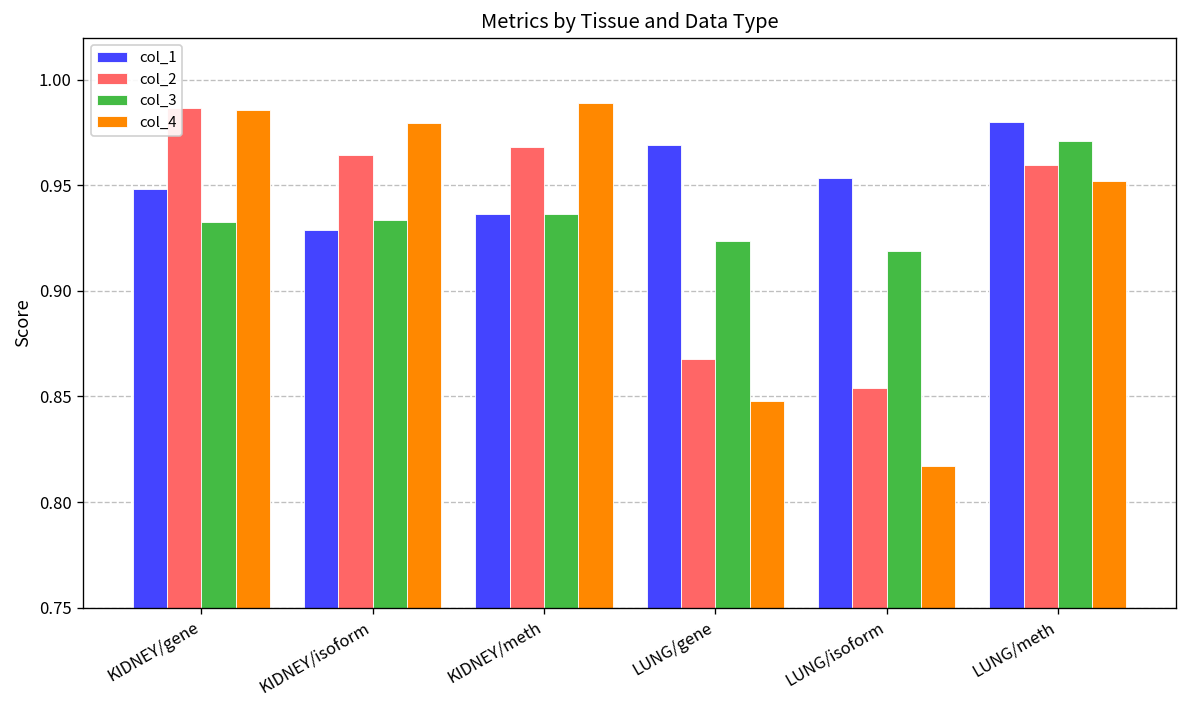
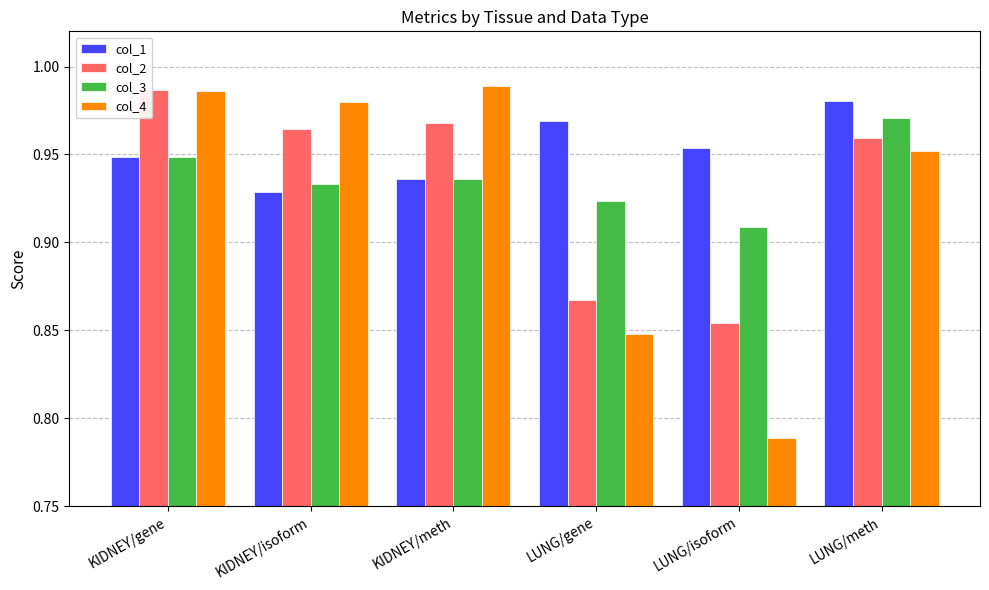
col_3, KIDNEY/gene: 0.933 -> 0.948
col_3, LUNG/isoform: 0.919 -> 0.909
col_4, LUNG/isoform: 0.817 -> 0.789
